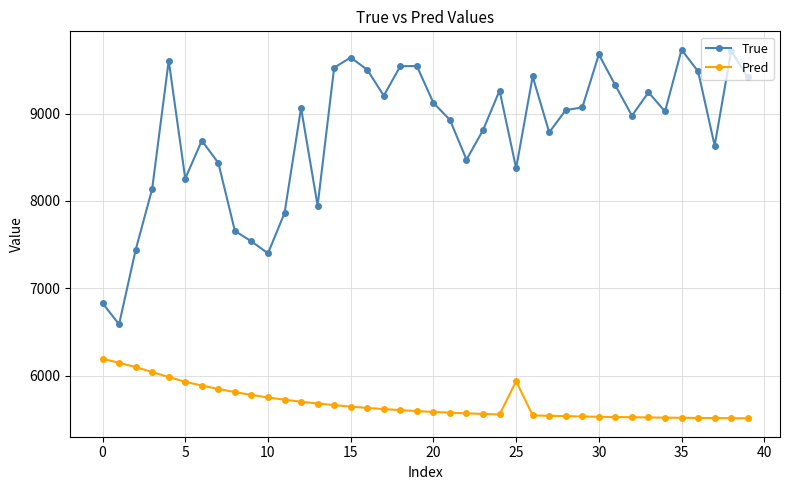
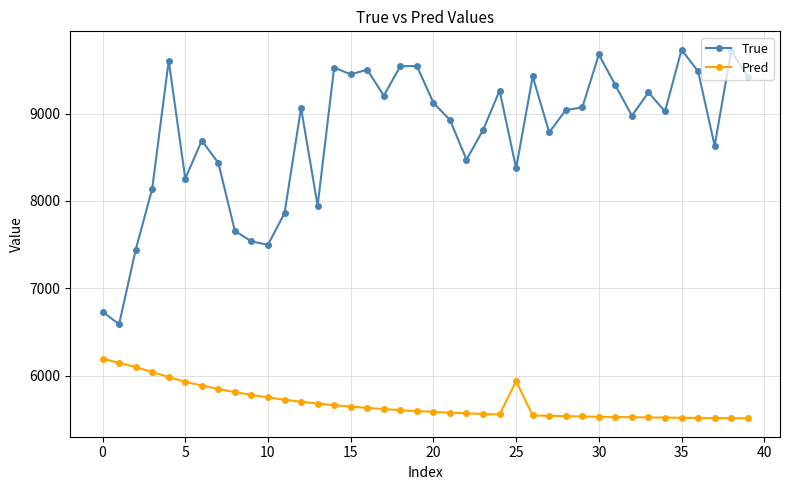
True, 0: 6800 -> 6700
True, 10: 7400 -> 7500
True, 15: 9600 -> 9500
